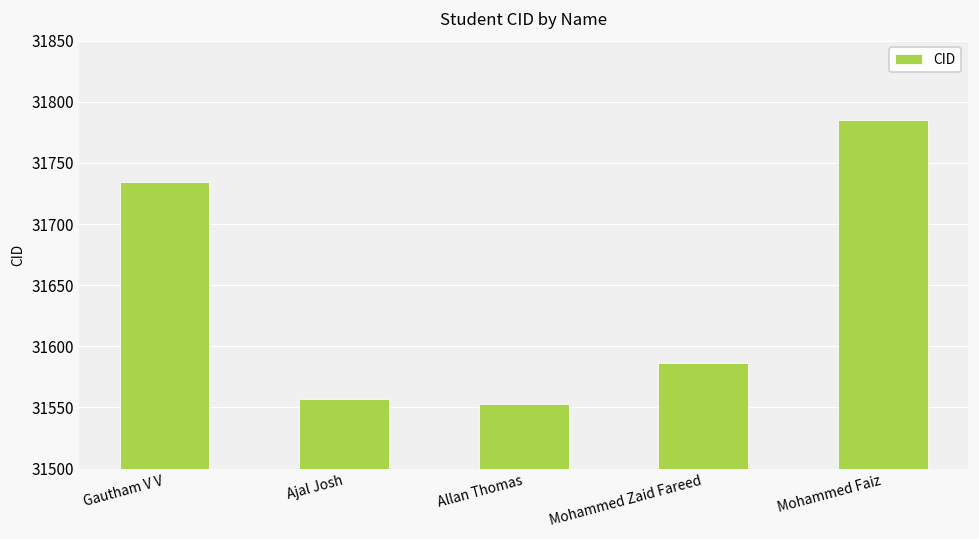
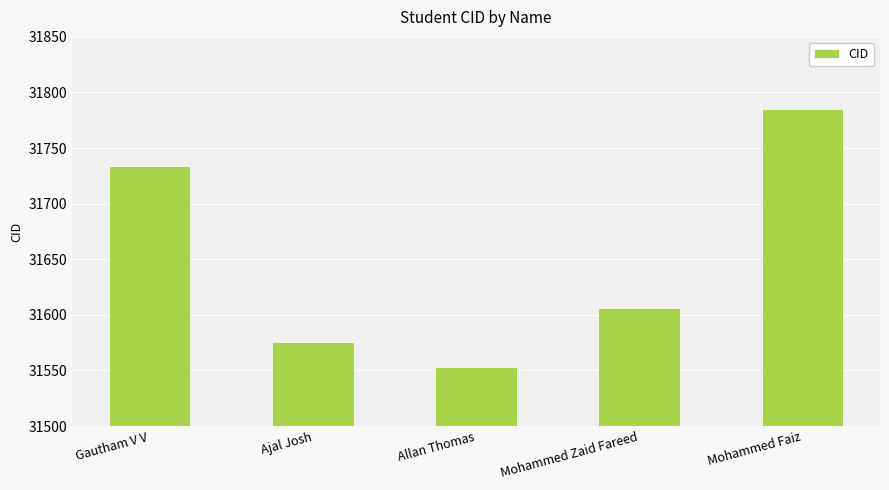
Ajal Josh: 31557 -> 31576
Mohammed Zaid Fareed: 31586 -> 31606
